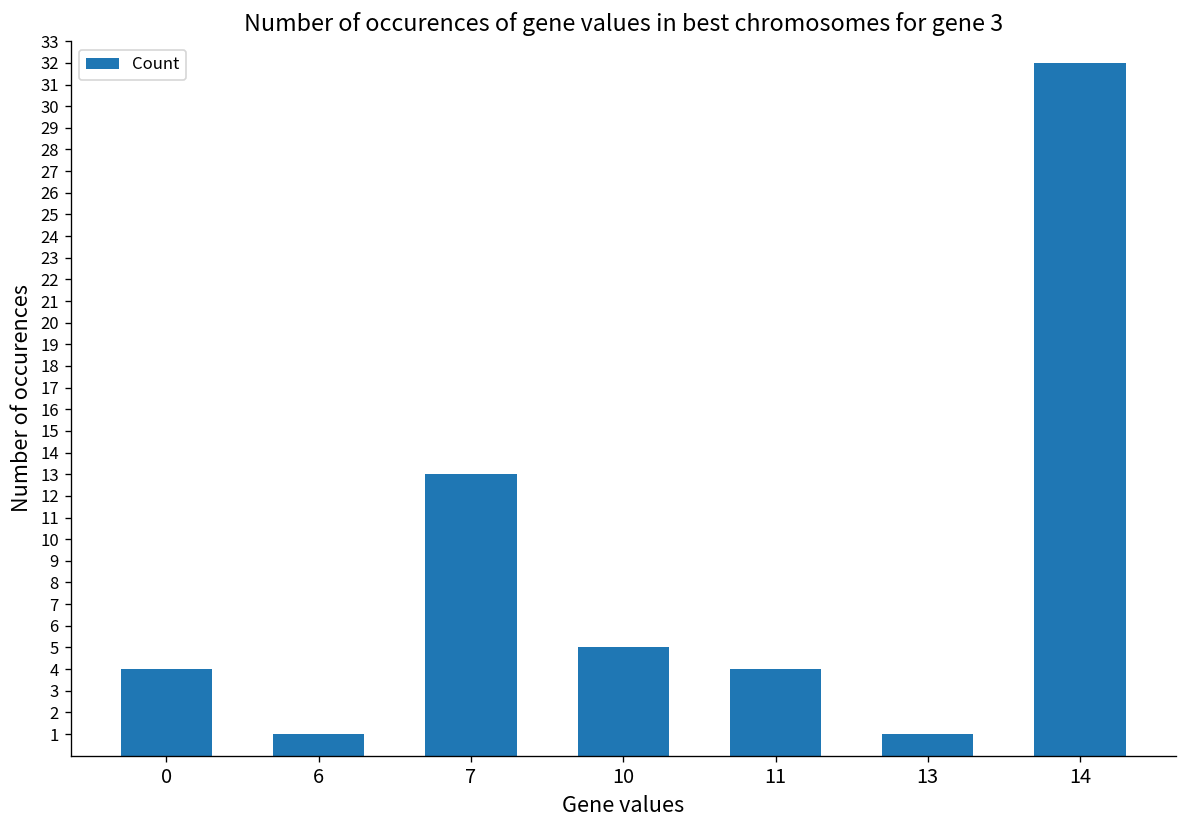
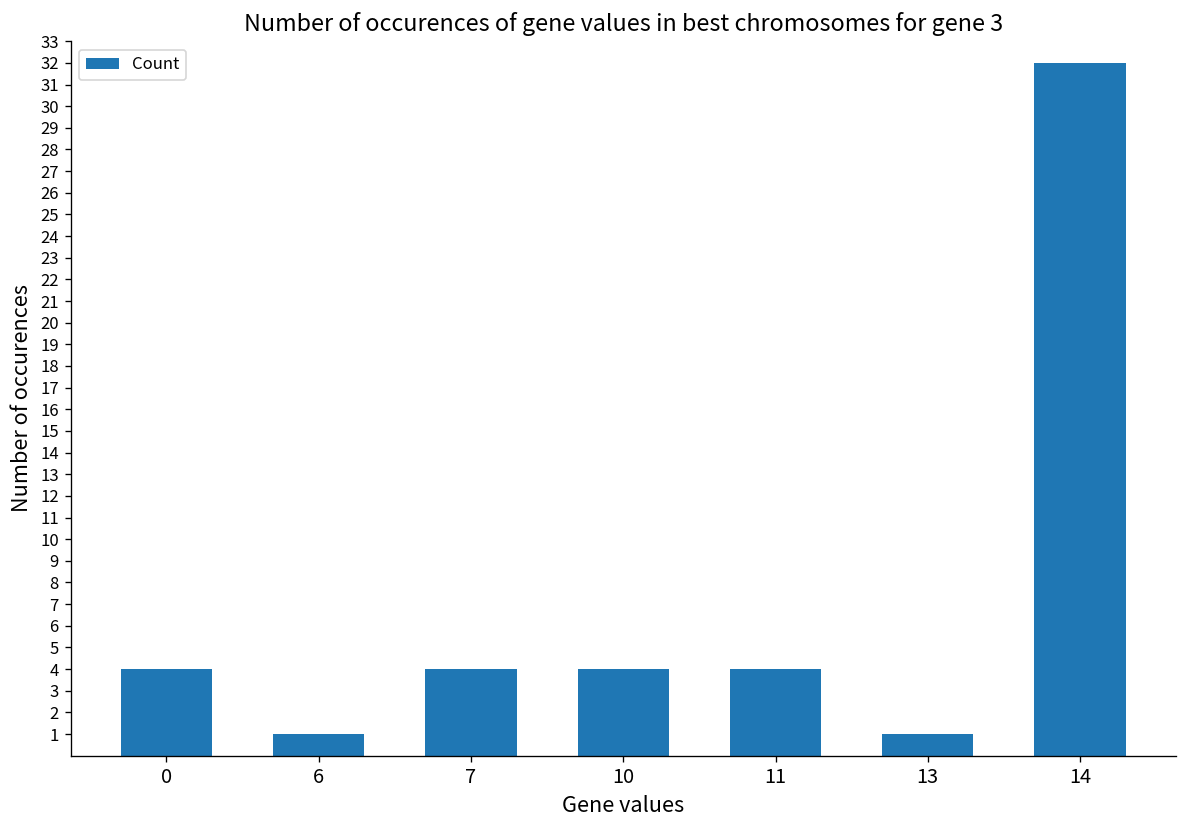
7: 13 -> 4
10: 5 -> 4
